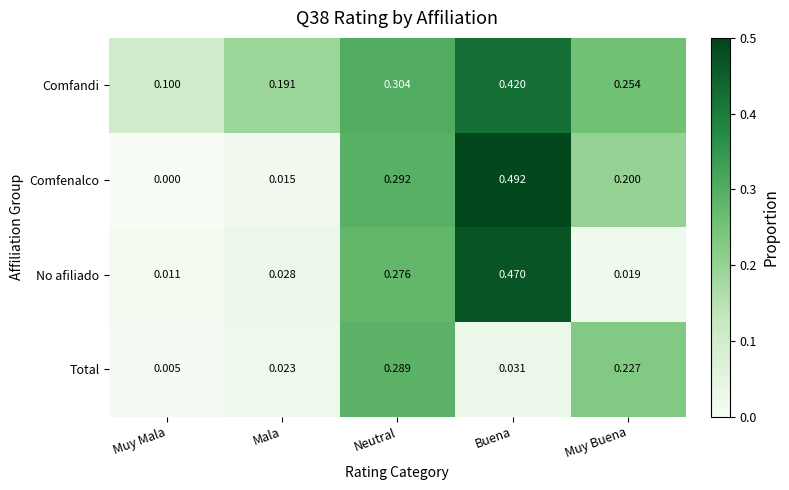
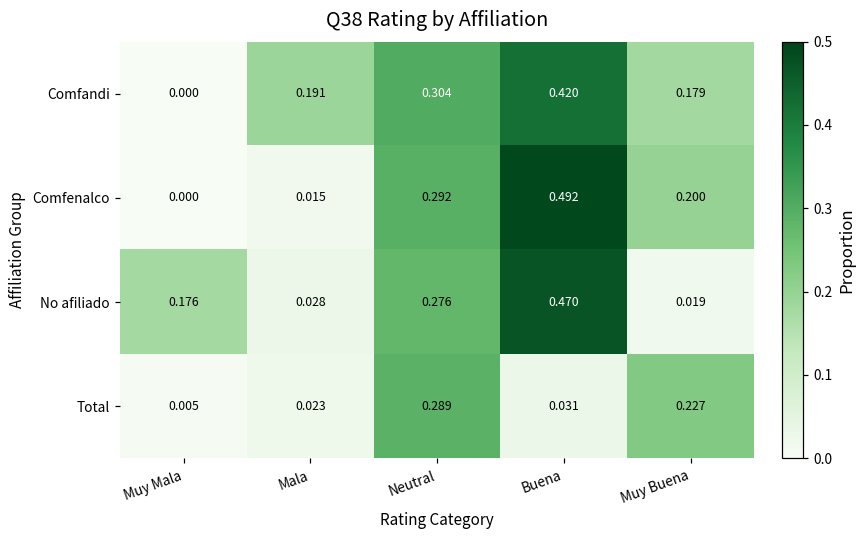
Comfandi, Muy Mala: 0.100 -> 0.000
Comfandi, Muy Buena: 0.254 -> 0.179
No afiliado, Muy Mala: 0.011 -> 0.176
